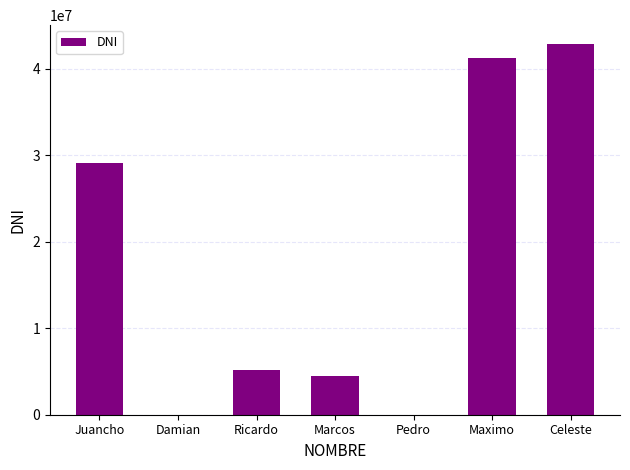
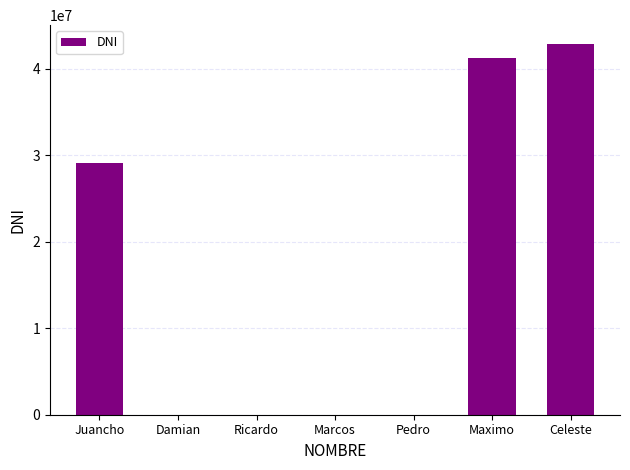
Ricardo: 5000000 -> 0
Marcos: 4000000 -> 0
